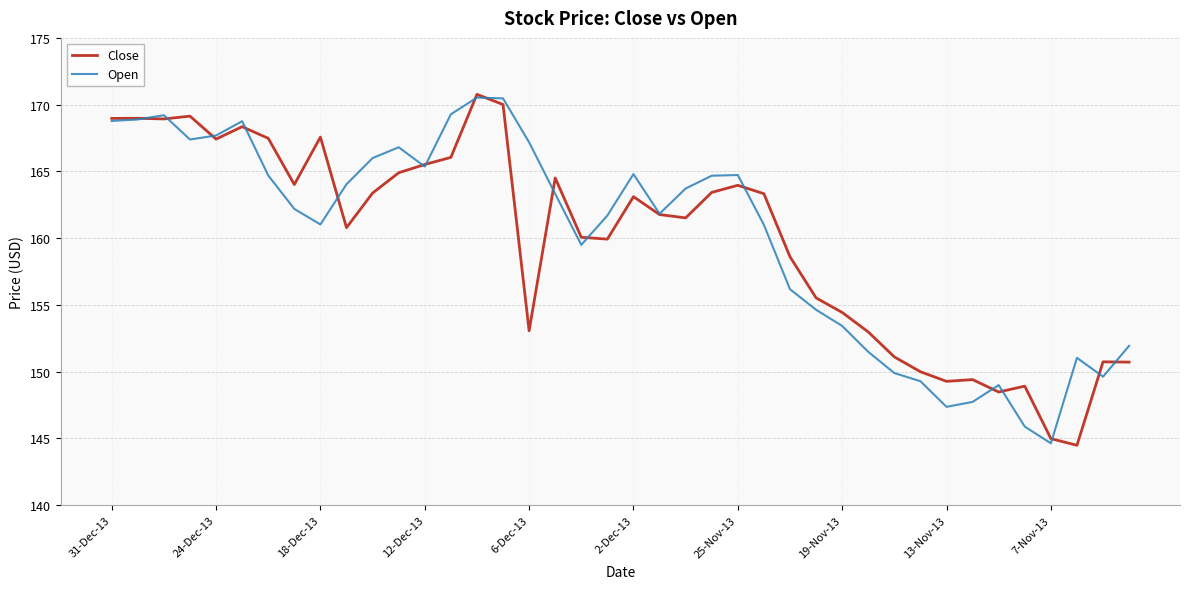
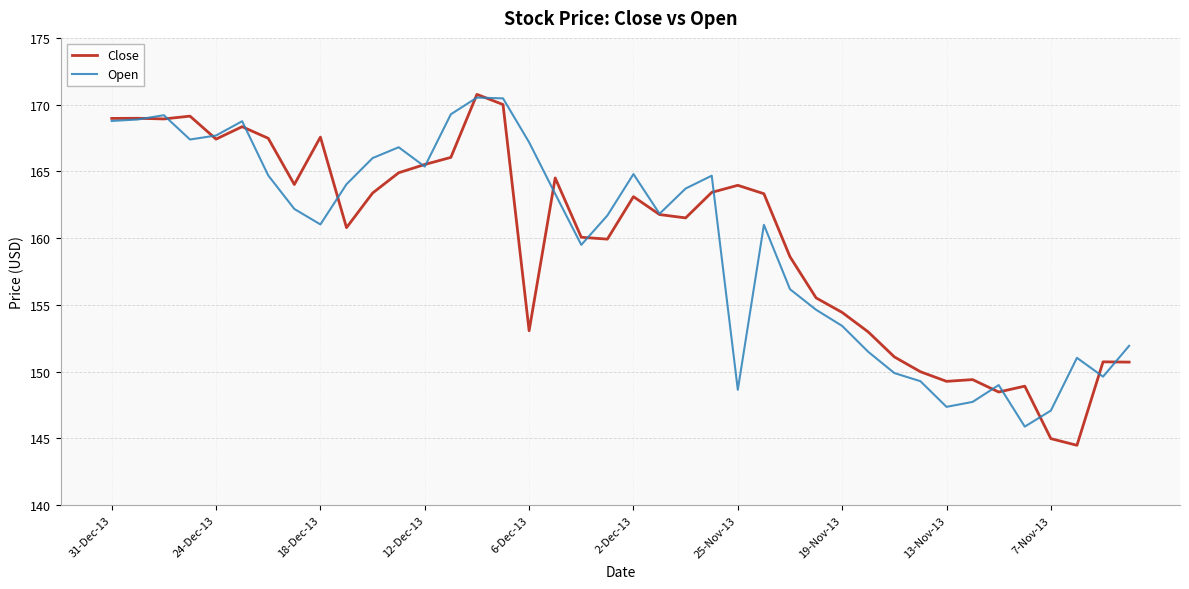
Open, 25-Nov-13: 164.7 -> 148.7
Open, 7-Nov-13: 144.6 -> 147.1
